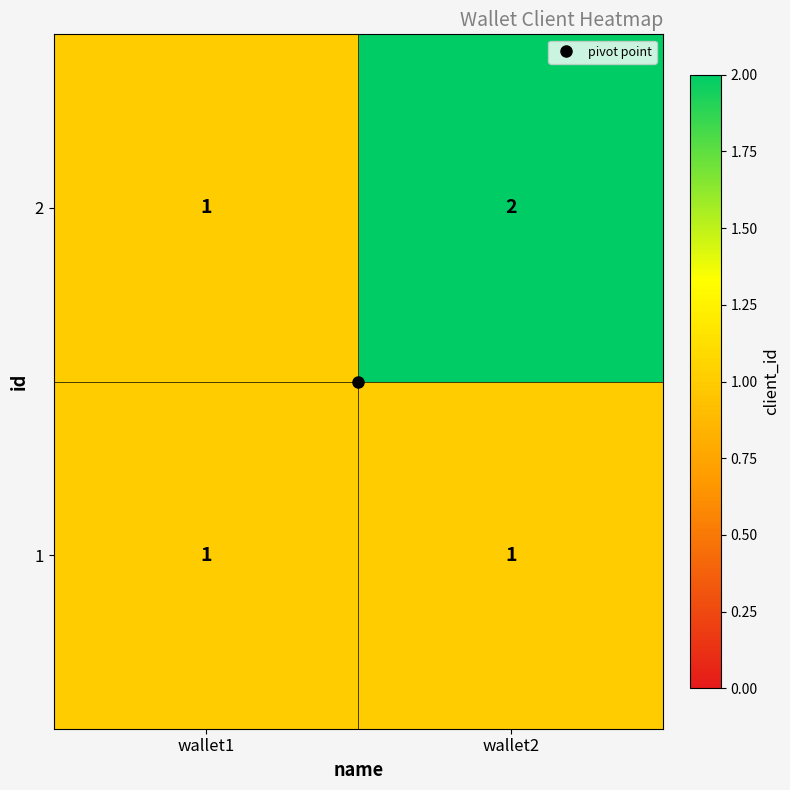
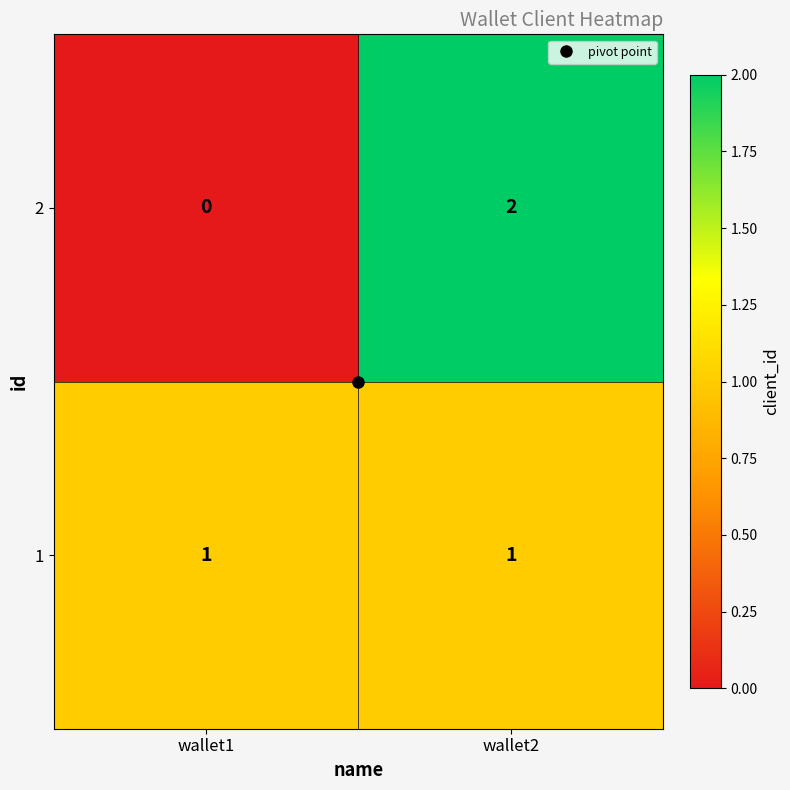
2, wallet1: 1 -> 0
